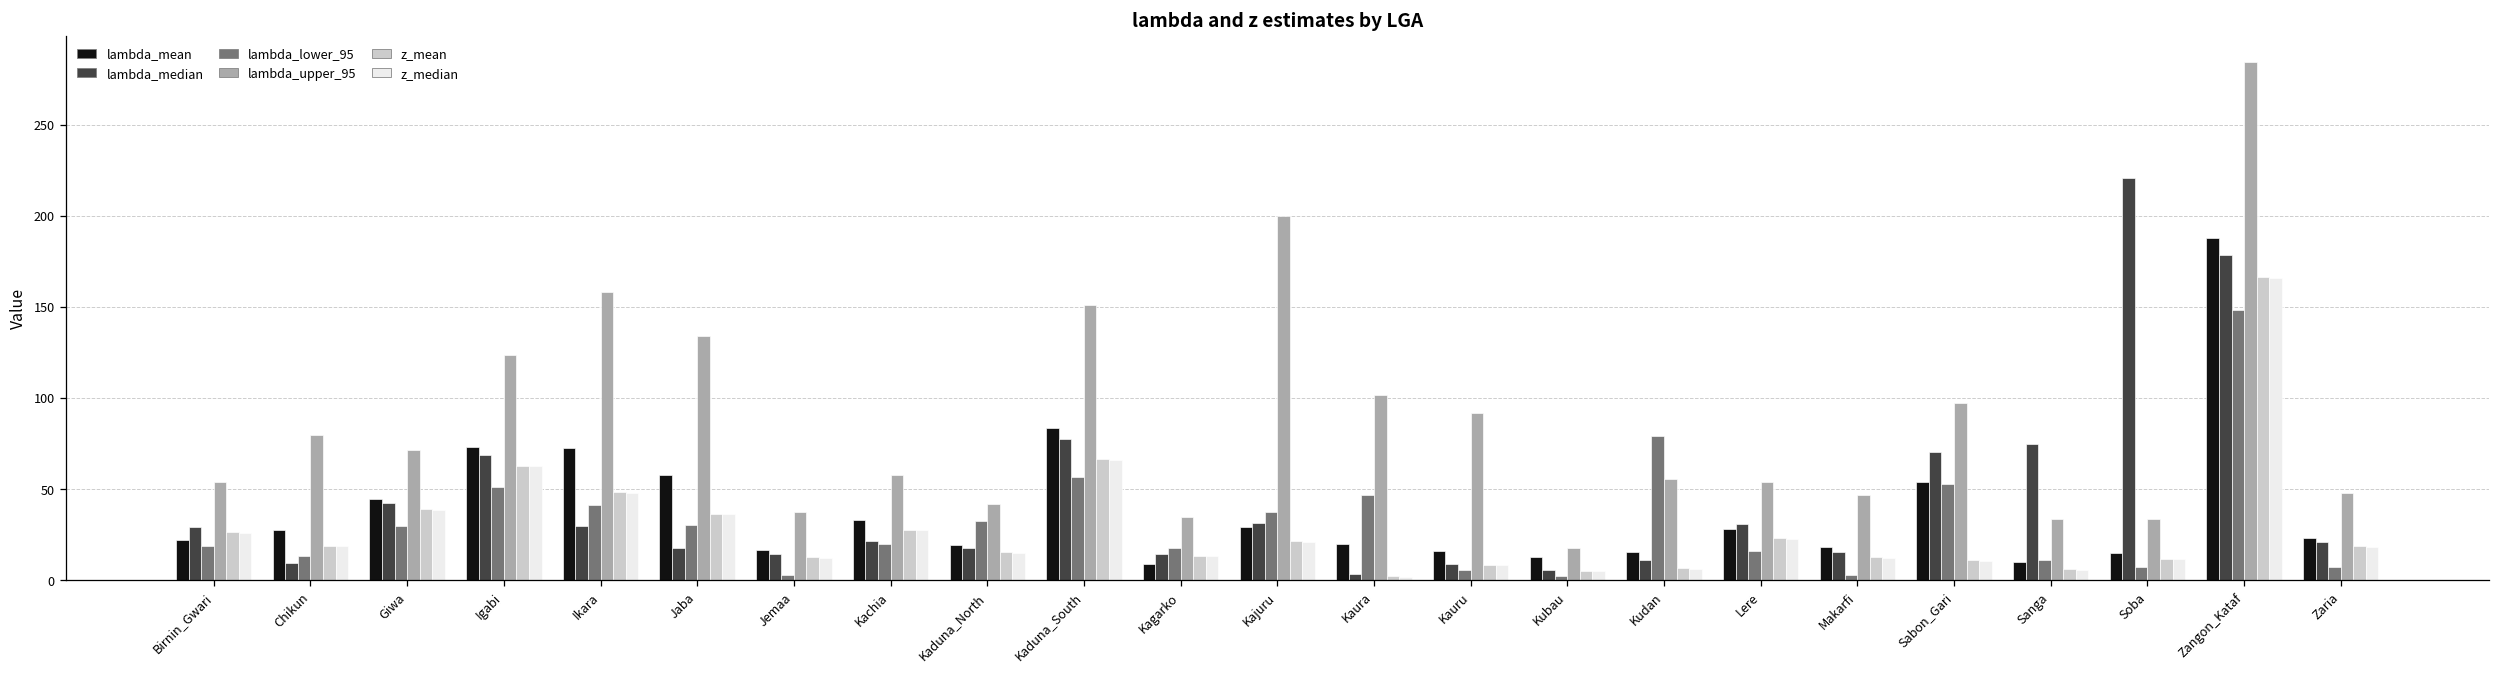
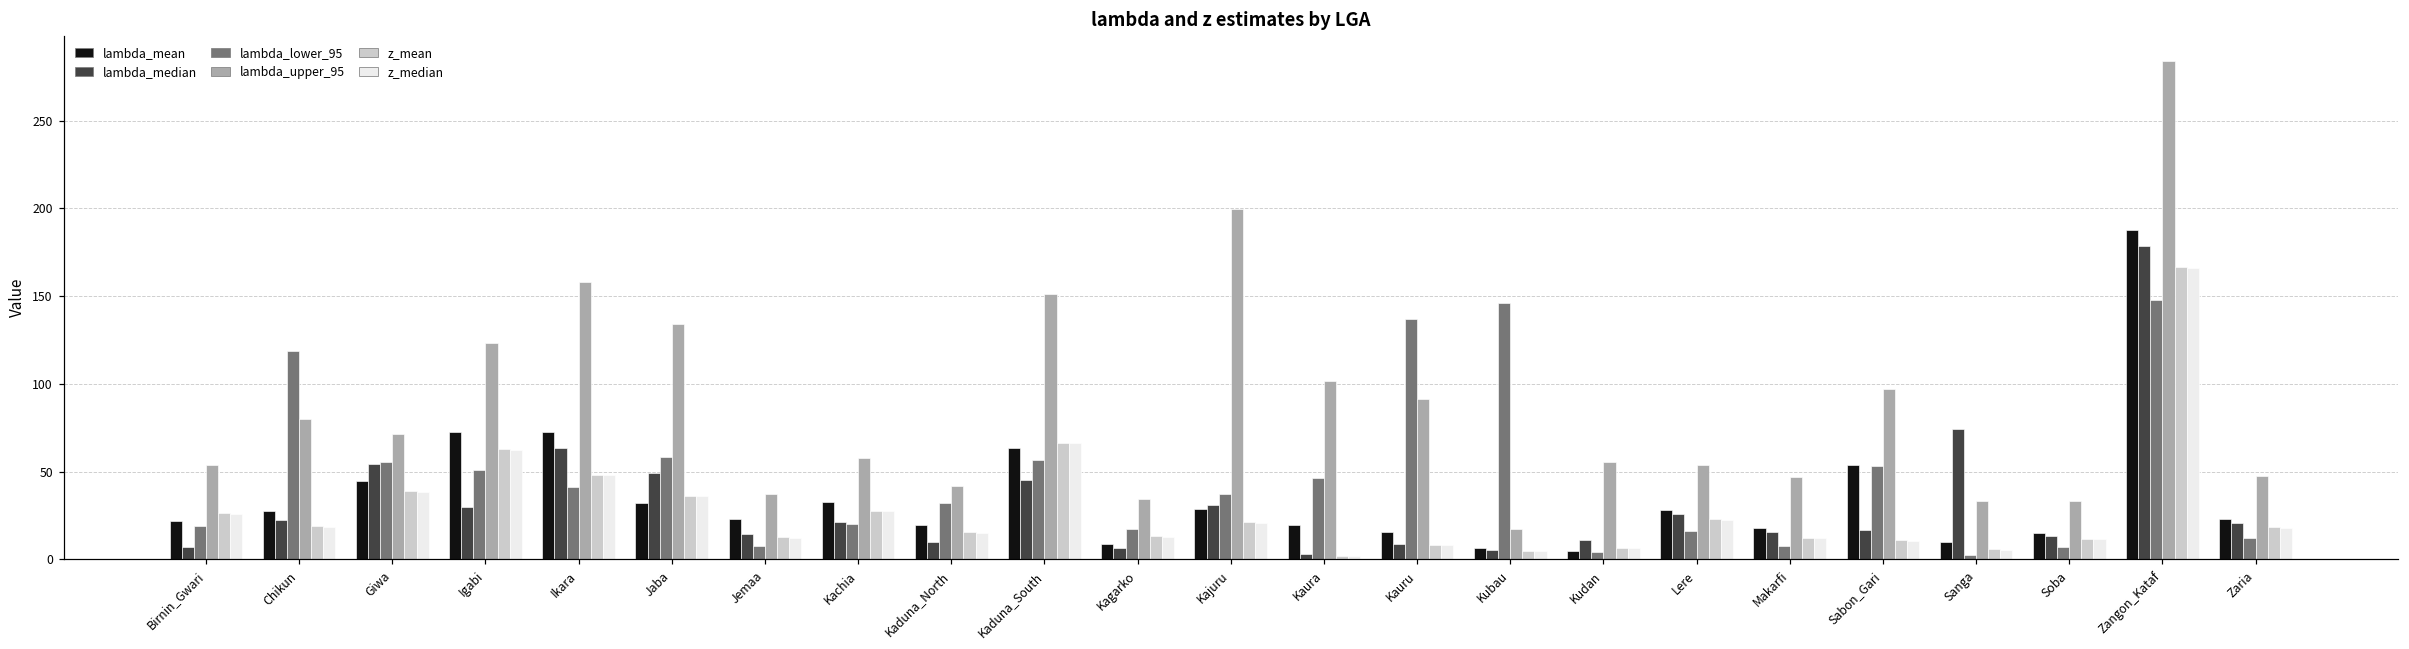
lambda_median, Birnin_Gwari: 29 -> 7
lambda_median, Chikun: 9 -> 22
lambda_lower_95, Chikun: 13 -> 119
lambda_median, Giwa: 43 -> 54
lambda_lower_95, Giwa: 30 -> 56
lambda_median, Igabi: 68 -> 30
lambda_median, Ikara: 30 -> 64
lambda_mean, Jaba: 58 -> 32
lambda_median, Jaba: 18 -> 49
lambda_lower_95, Jaba: 30 -> 58
lambda_mean, Jemaa: 16 -> 23
lambda_lower_95, Jemaa: 3 -> 8
lambda_median, Kaduna_North: 17 -> 10
lambda_mean, Kaduna_South: 84 -> 63
lambda_median, Kaduna_South: 78 -> 45
lambda_median, Kagarko: 15 -> 6
lambda_lower_95, Kauru: 6 -> 137
lambda_mean, Kubau: 12 -> 7
lambda_lower_95, Kubau: 2 -> 146
lambda_mean, Kudan: 16 -> 5
lambda_lower_95, Kudan: 79 -> 4
lambda_median, Lere: 31 -> 26
lambda_lower_95, Makarfi: 3 -> 8
lambda_median, Sabon_Gari: 71 -> 17
lambda_lower_95, Sanga: 11 -> 3
lambda_median, Soba: 221 -> 13
lambda_lower_95, Zaria: 7 -> 12
